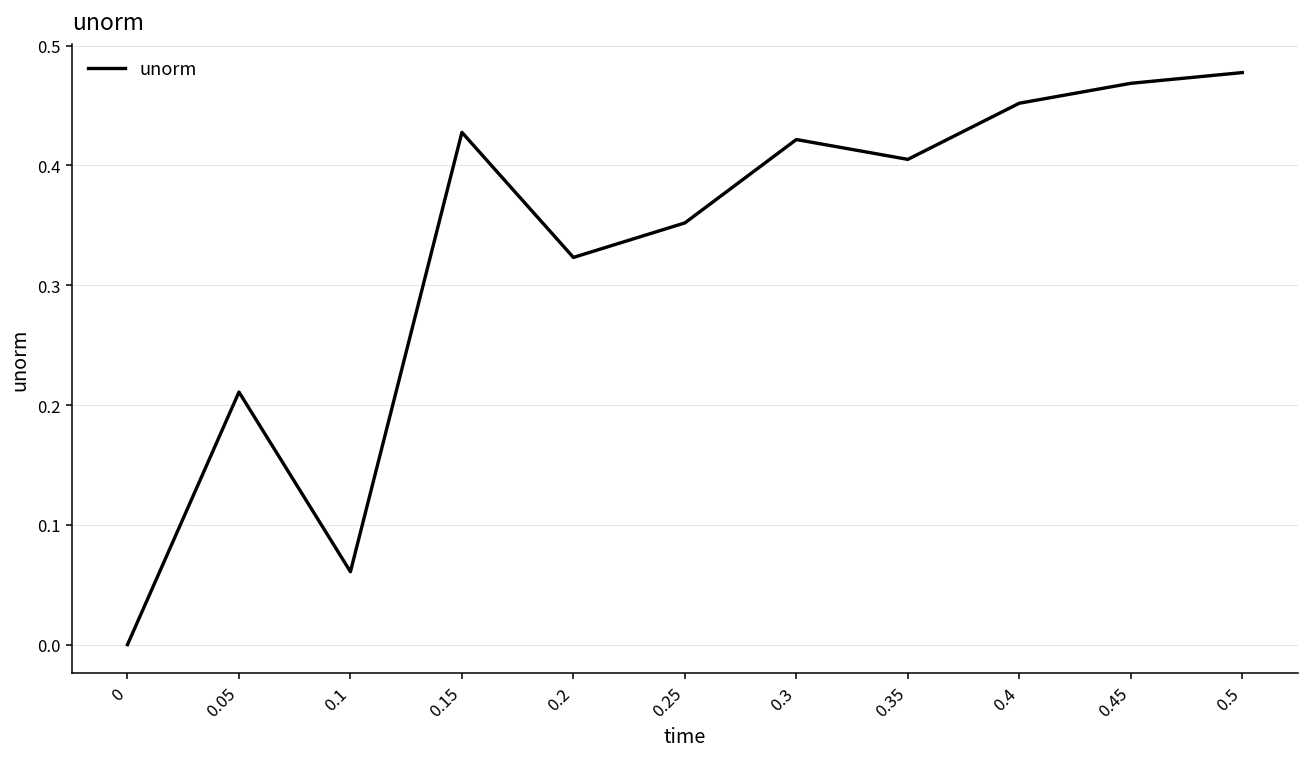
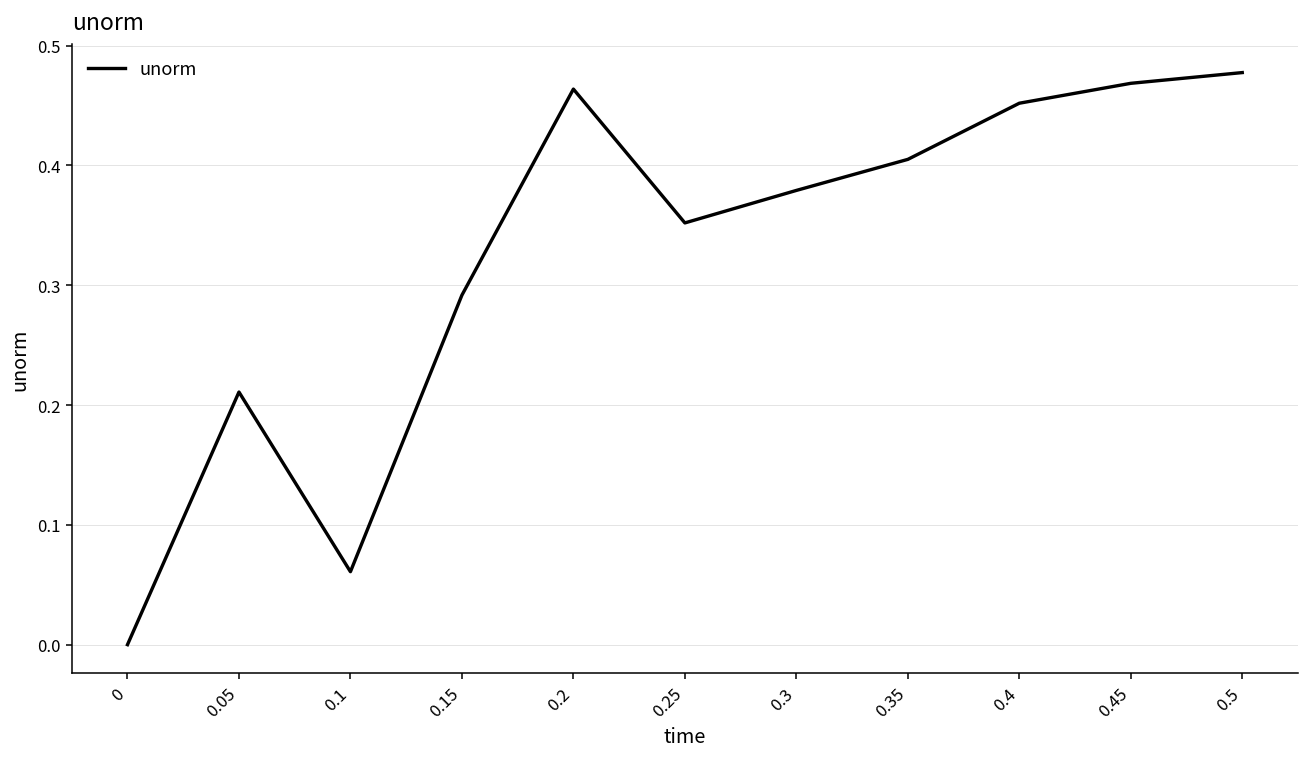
0.15: 0.428 -> 0.292
0.2: 0.323 -> 0.464
0.3: 0.422 -> 0.379
